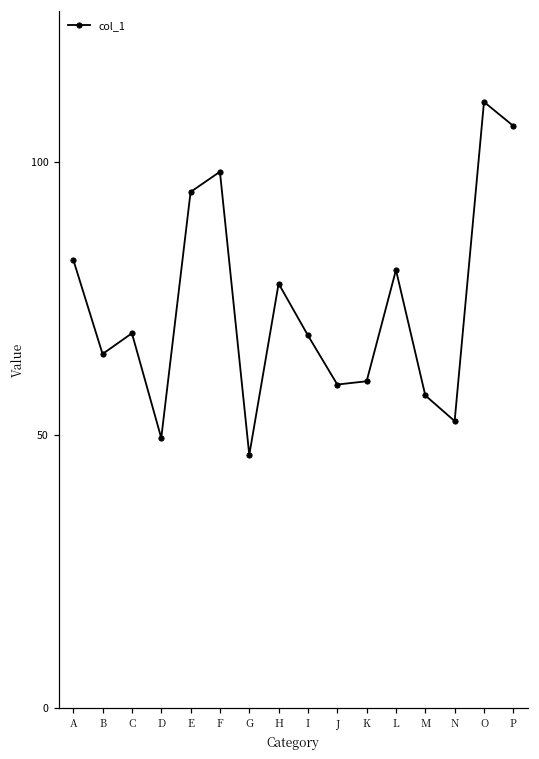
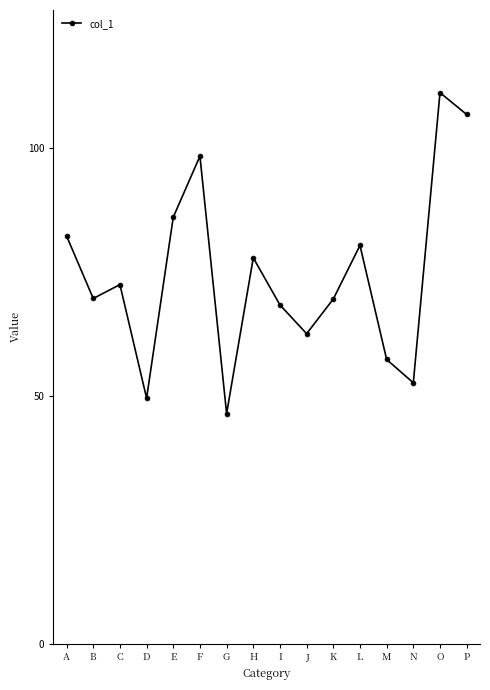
B: 65 -> 70
C: 69 -> 72
E: 95 -> 86
J: 59 -> 63
K: 60 -> 70
